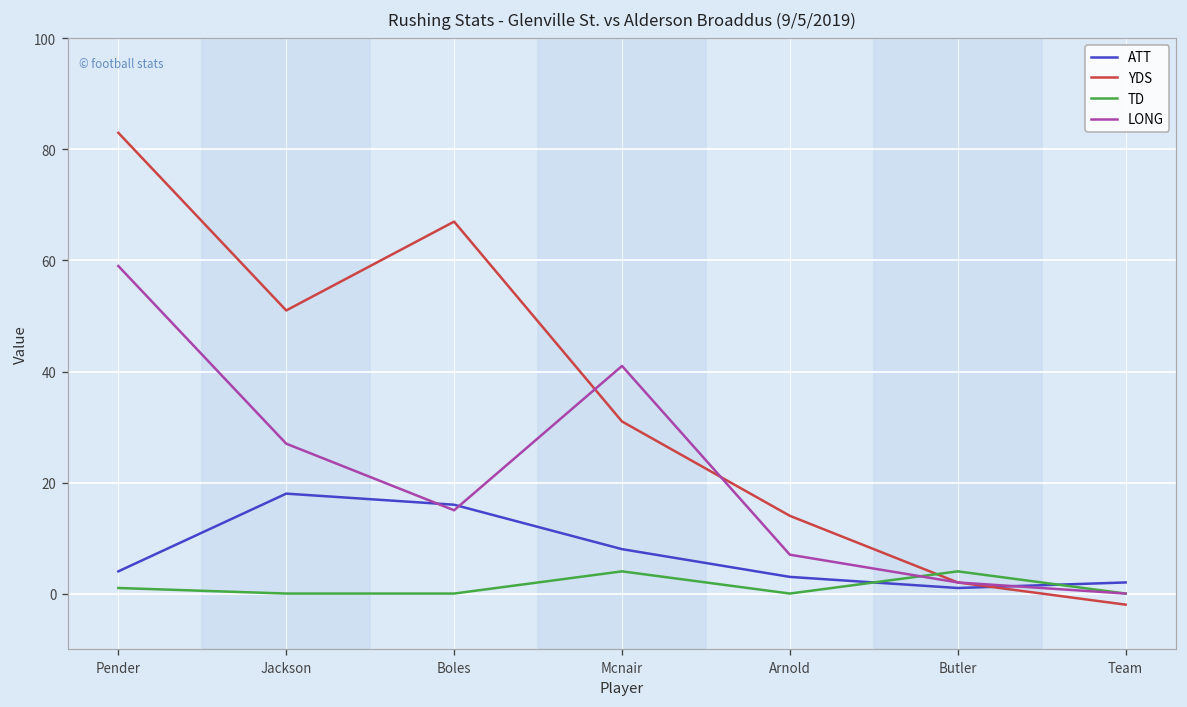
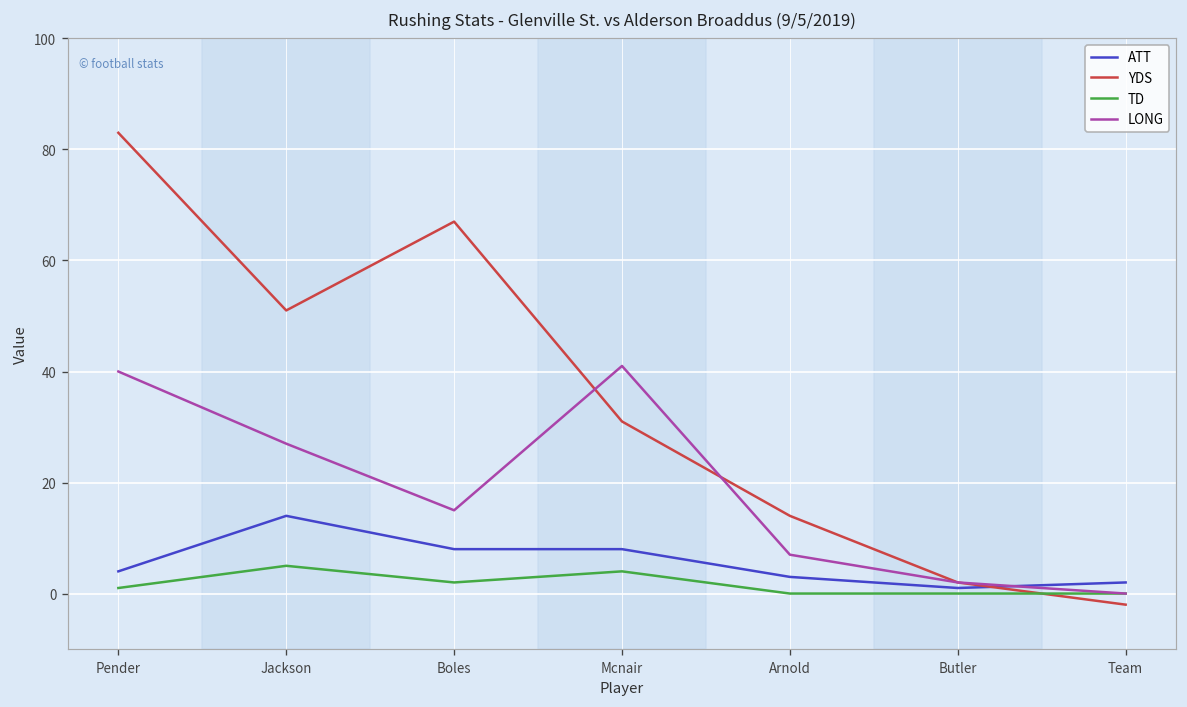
LONG, Pender: 59 -> 40
ATT, Jackson: 18 -> 14
TD, Jackson: 0 -> 5
ATT, Boles: 16 -> 8
TD, Boles: 0 -> 2
TD, Butler: 4 -> 0
